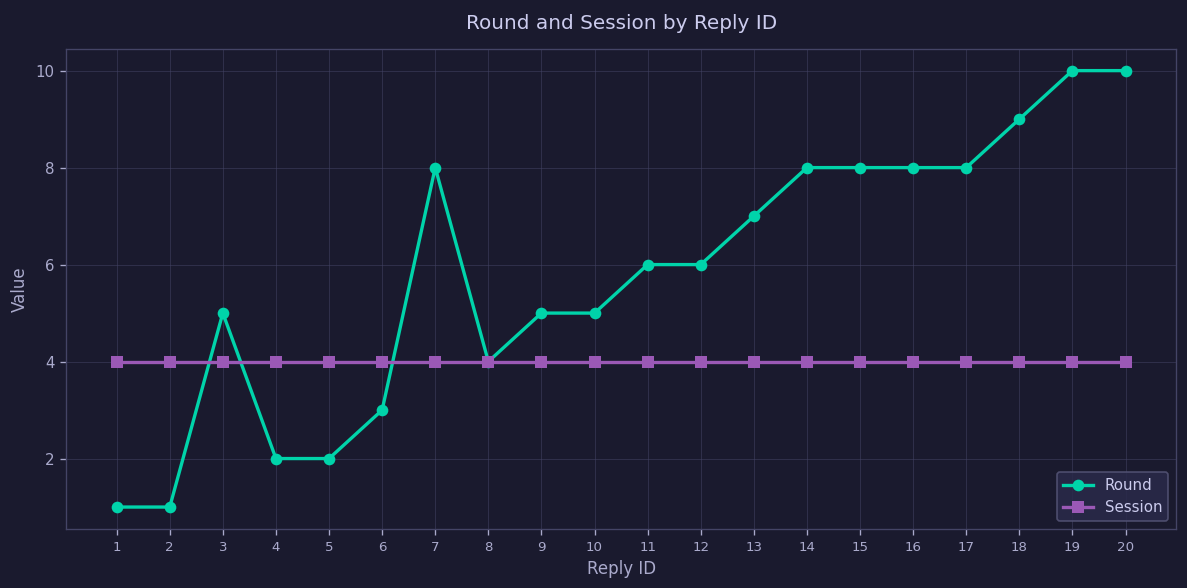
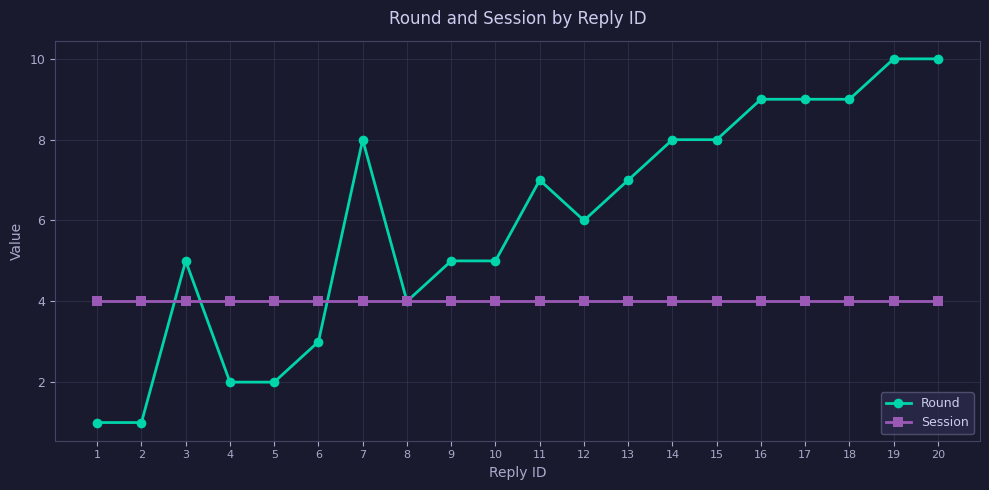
Round, 11: 6 -> 7
Round, 16: 8 -> 9
Round, 17: 8 -> 9
